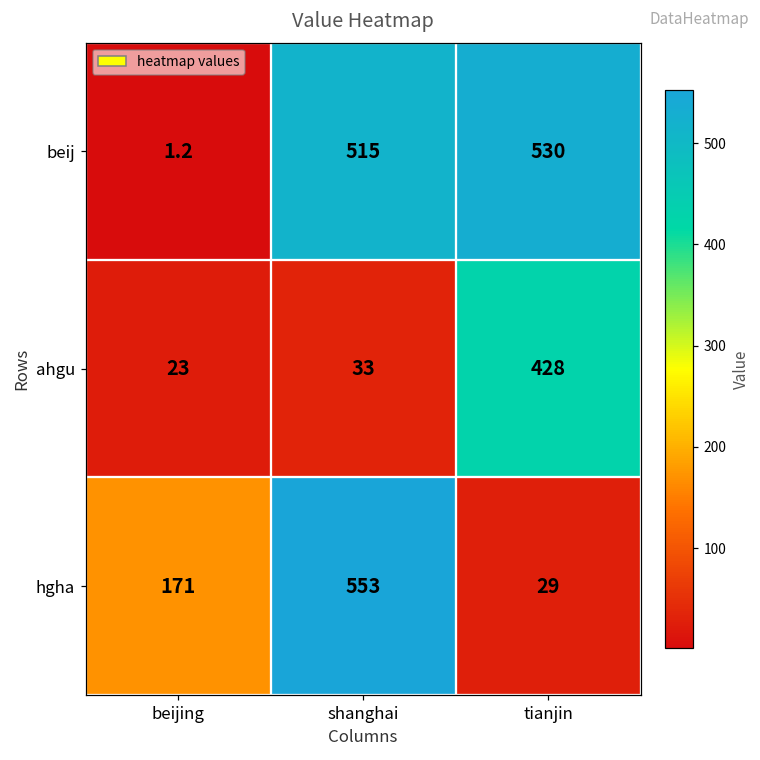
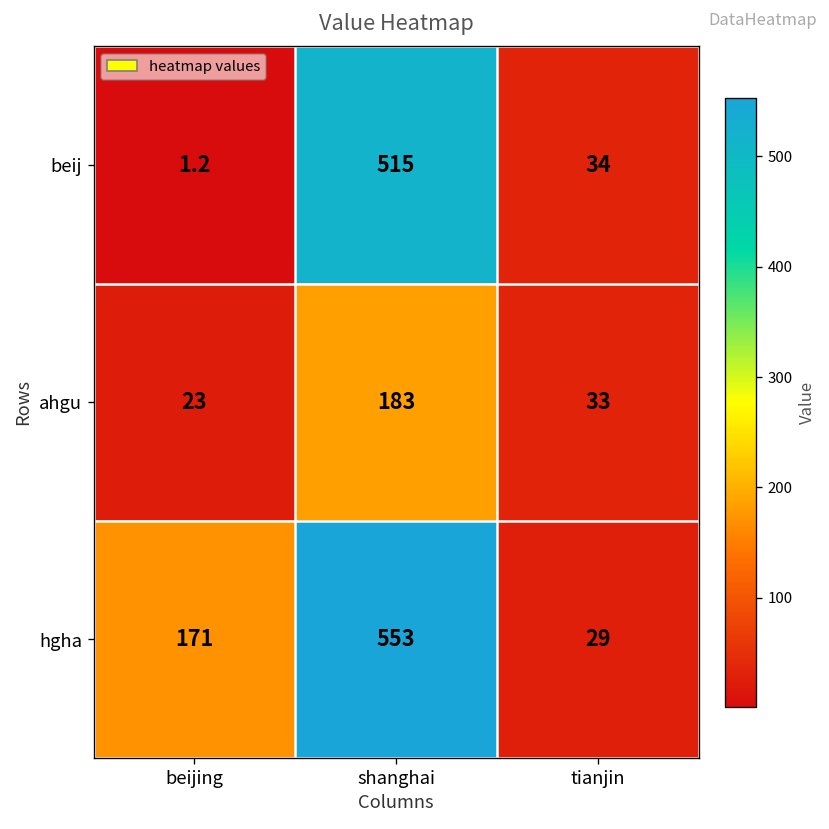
beij, tianjin: 530 -> 34
ahgu, shanghai: 33 -> 183
ahgu, tianjin: 428 -> 33
